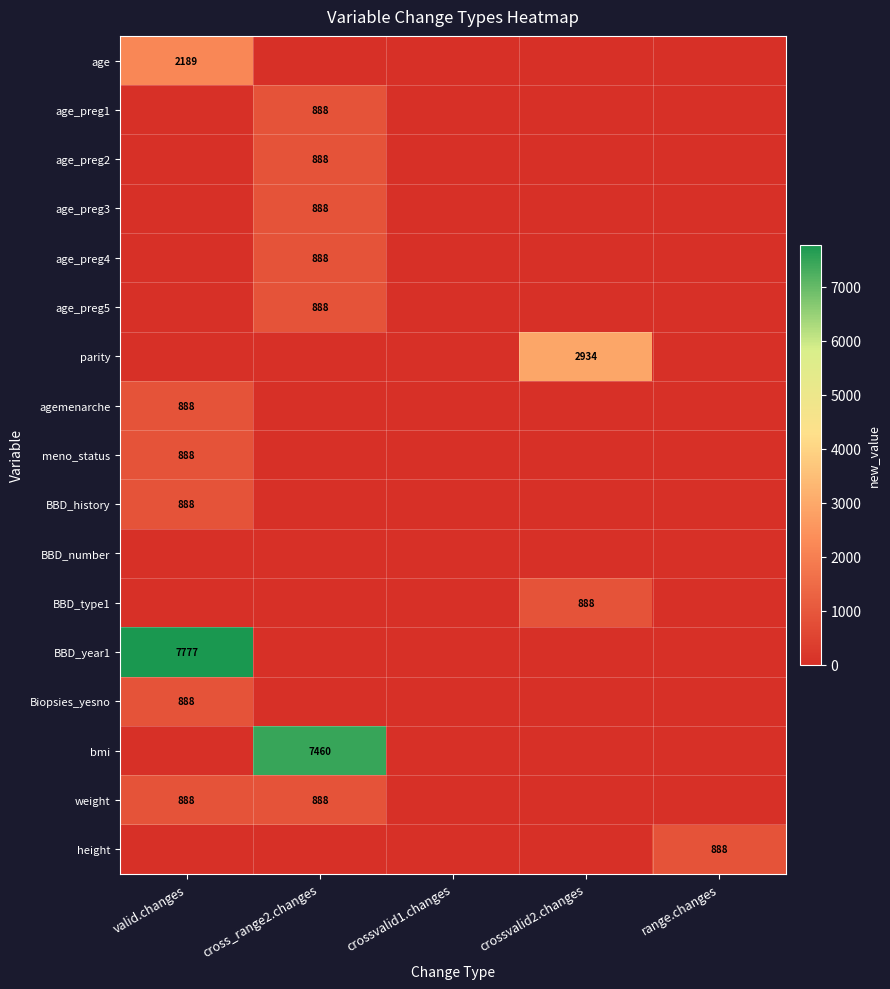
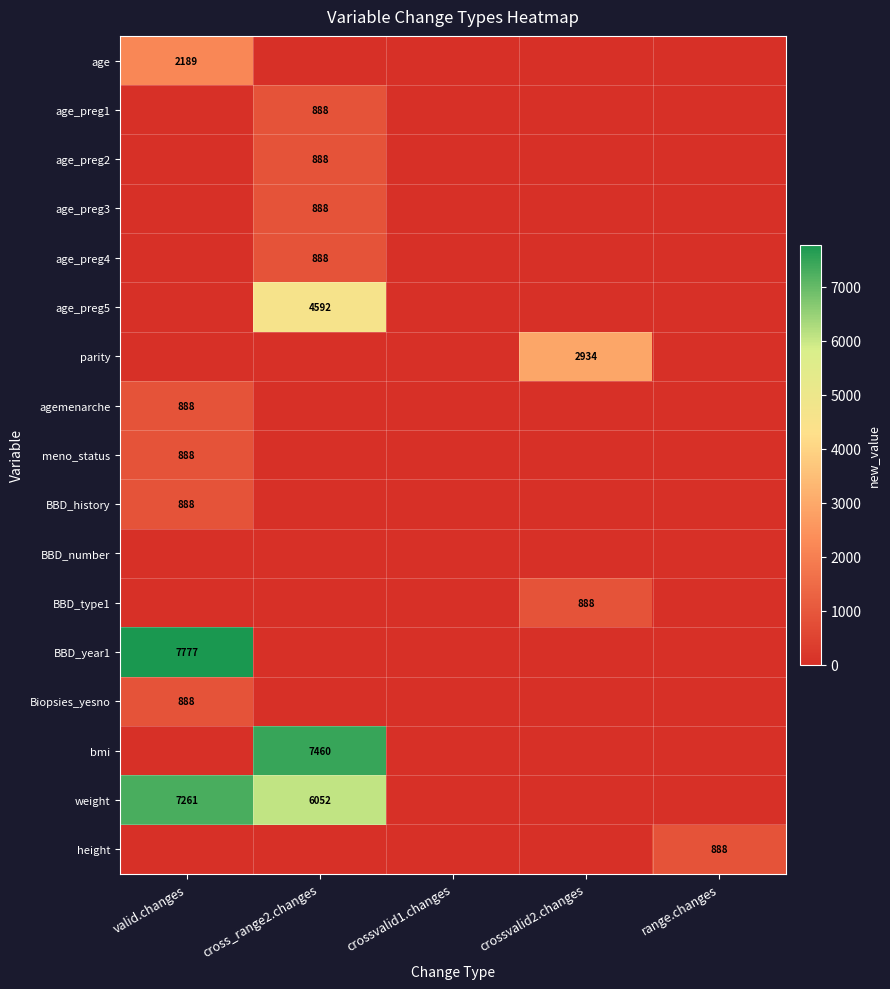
age_preg5, cross_range2.changes: 888 -> 4592
weight, valid.changes: 888 -> 7261
weight, cross_range2.changes: 888 -> 6052
